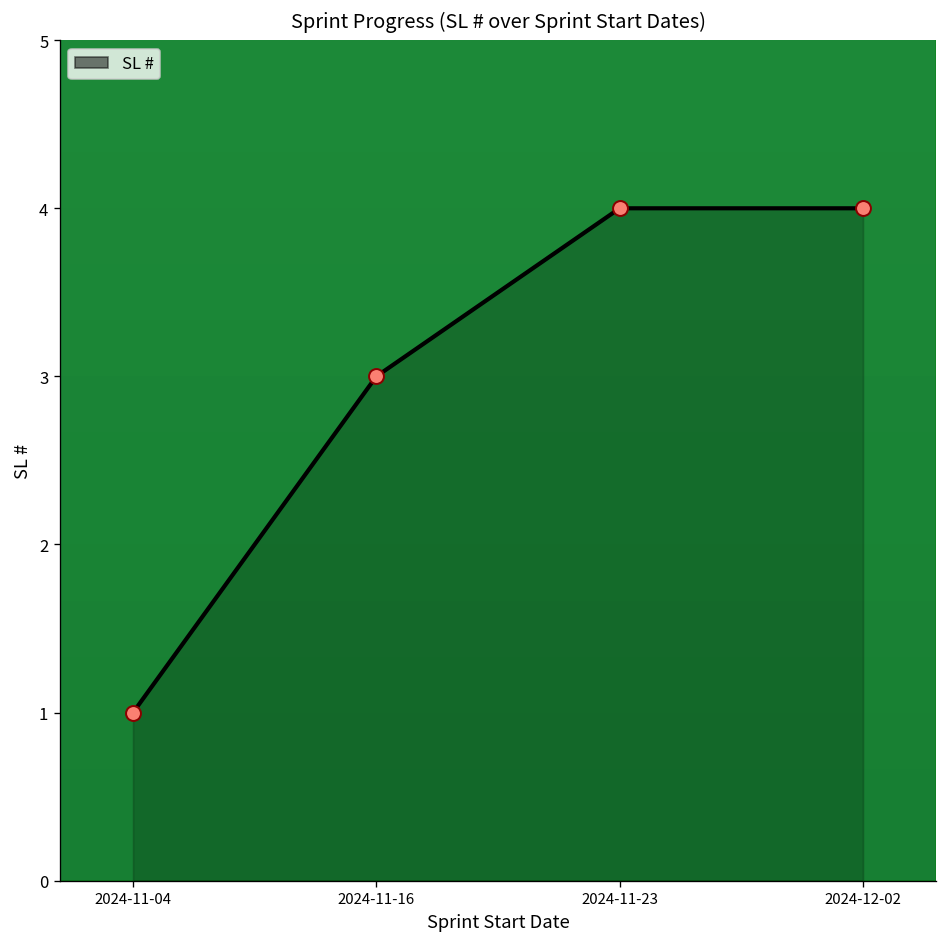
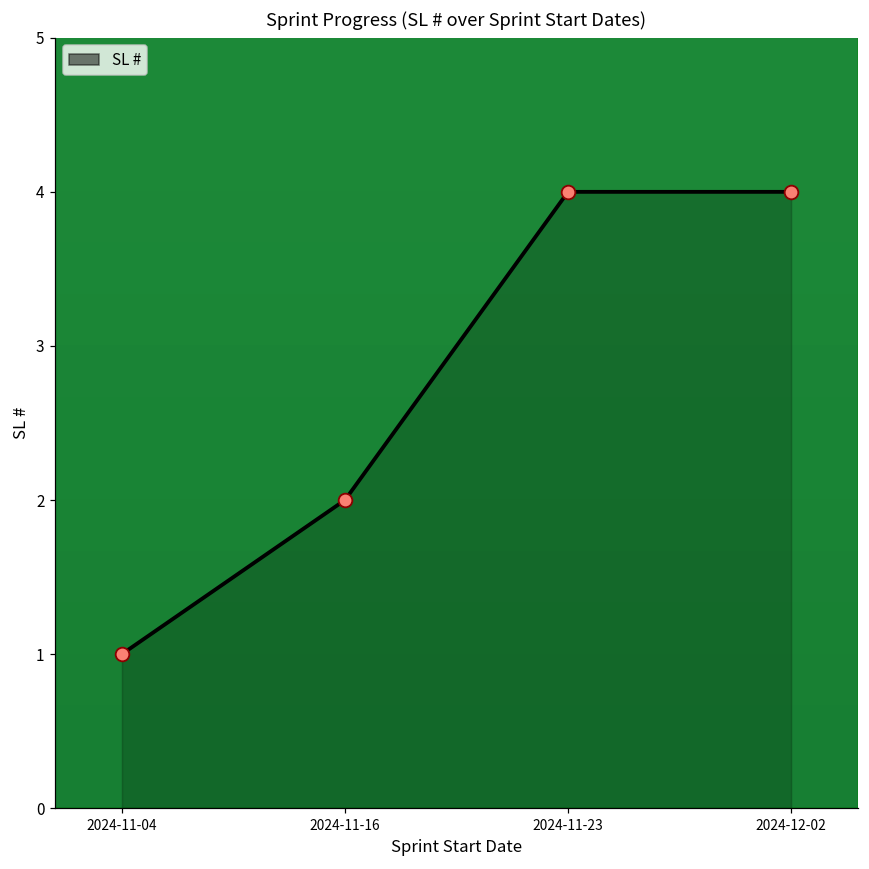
2024-11-16: 3 -> 2
